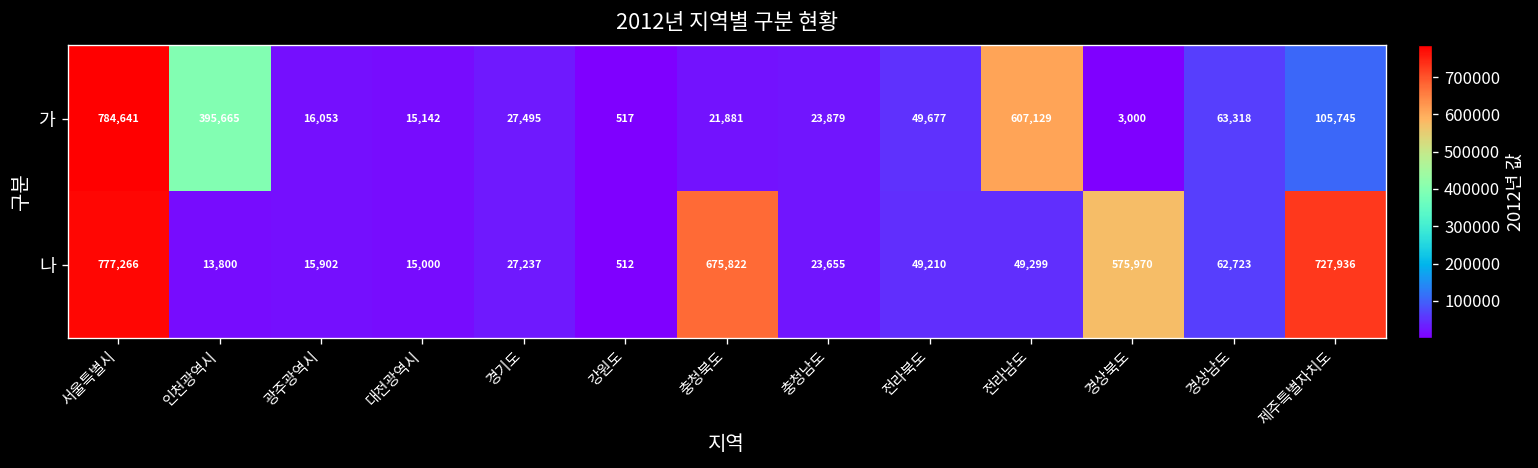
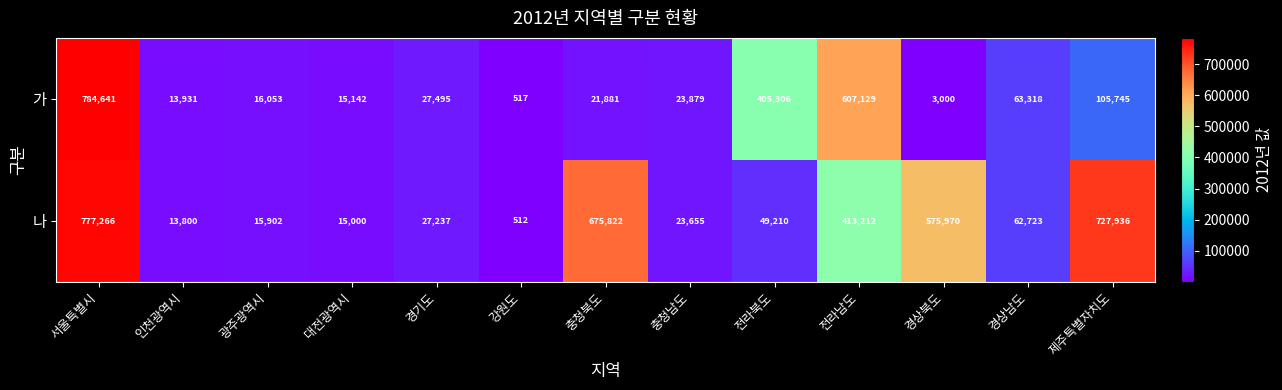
가, 인천광역시: 395,665 -> 13,931
가, 전라북도: 49,677 -> 405,306
나, 전라남도: 49,299 -> 413,212
